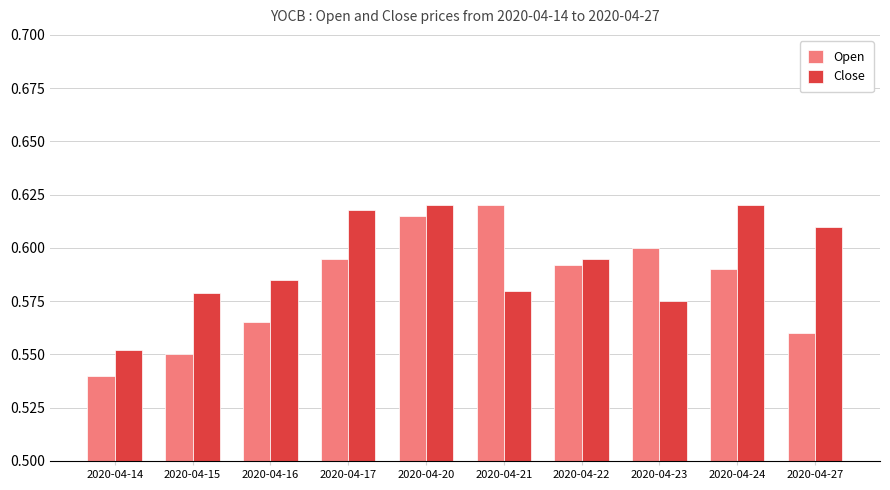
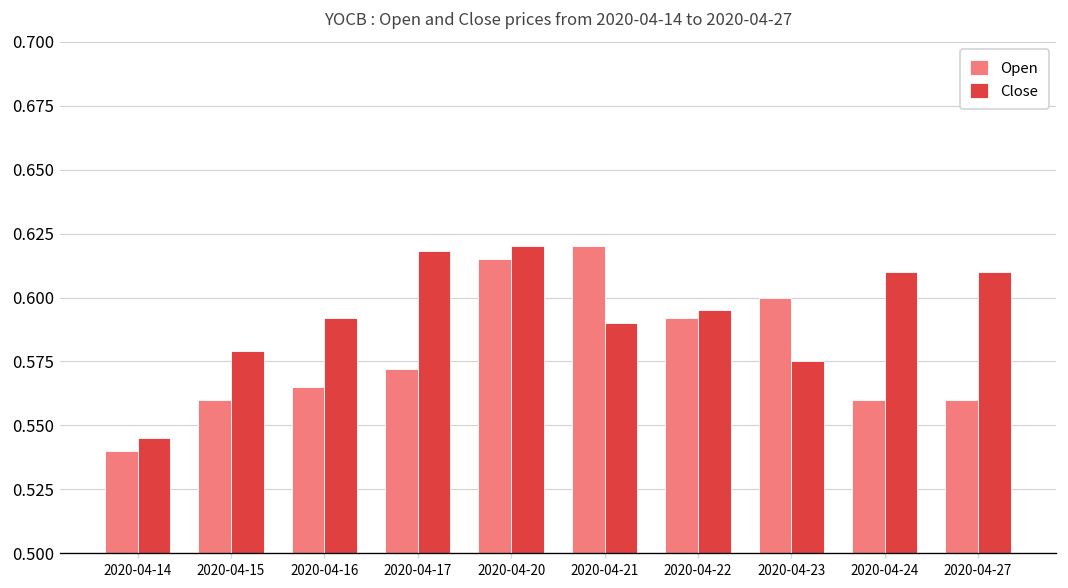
Close, 2020-04-14: 0.552 -> 0.545
Open, 2020-04-15: 0.55 -> 0.56
Close, 2020-04-16: 0.585 -> 0.592
Open, 2020-04-17: 0.595 -> 0.572
Close, 2020-04-21: 0.58 -> 0.59
Open, 2020-04-24: 0.59 -> 0.56
Close, 2020-04-24: 0.62 -> 0.61
